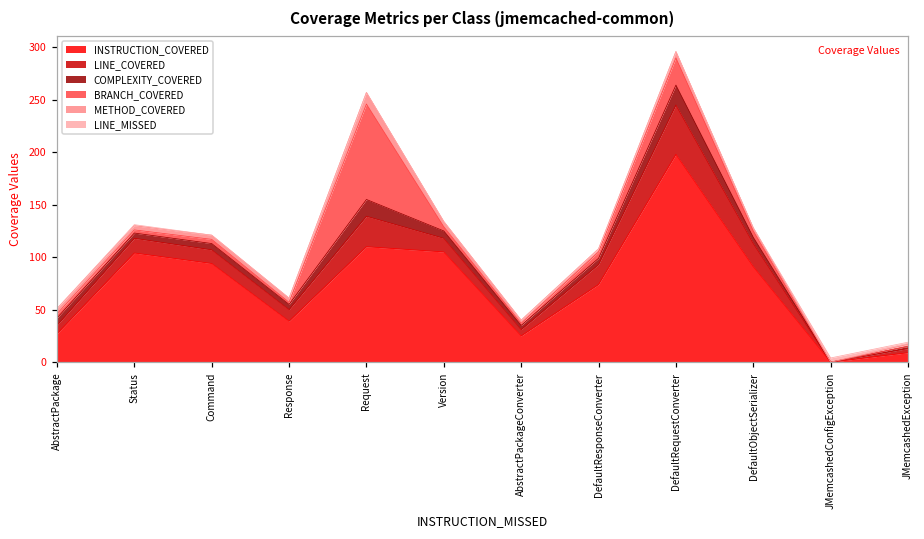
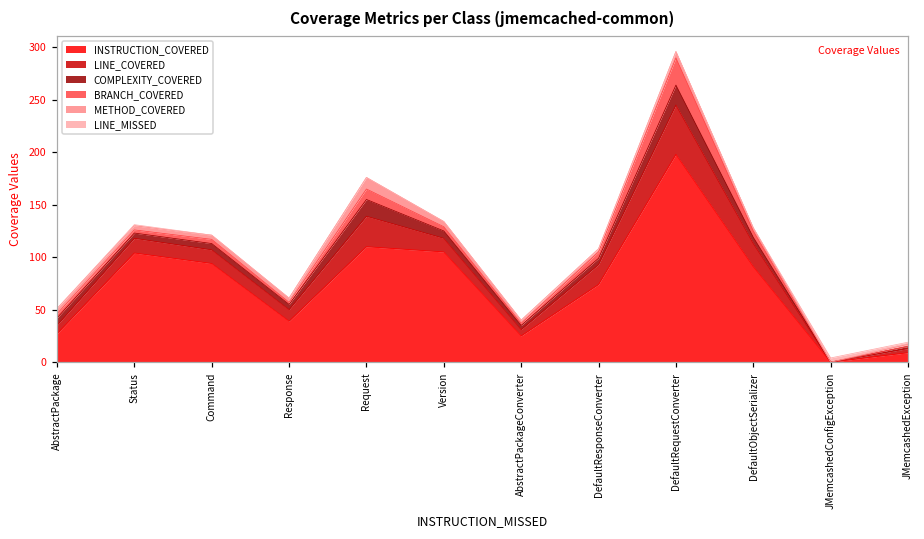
BRANCH_COVERED, Request: 90 -> 10
